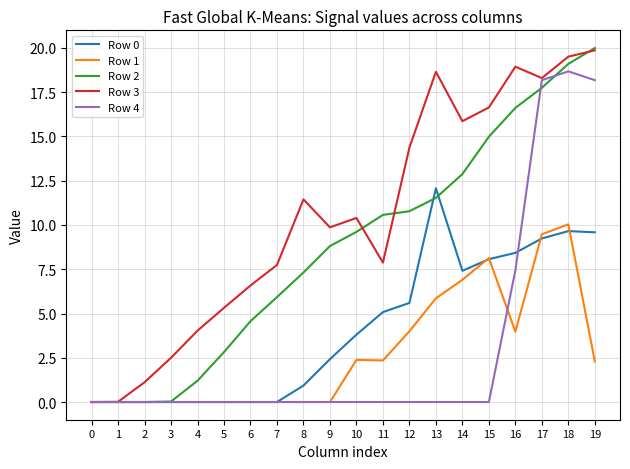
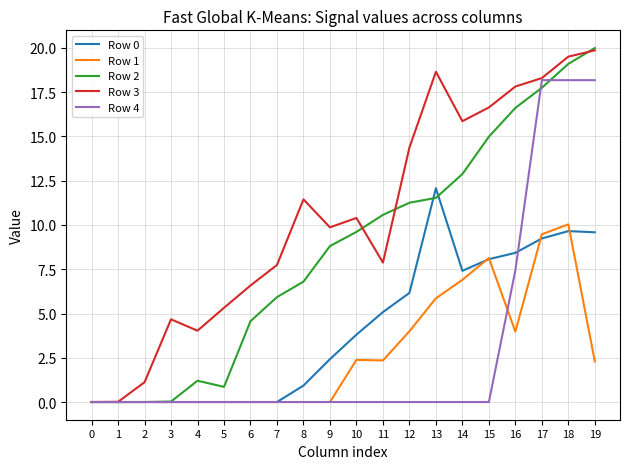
Row 3, 3: 2.5 -> 4.7
Row 2, 5: 2.8 -> 0.9
Row 2, 8: 7.3 -> 6.8
Row 0, 12: 5.6 -> 6.2
Row 2, 12: 10.8 -> 11.3
Row 3, 16: 18.9 -> 17.8
Row 4, 18: 18.7 -> 18.2
